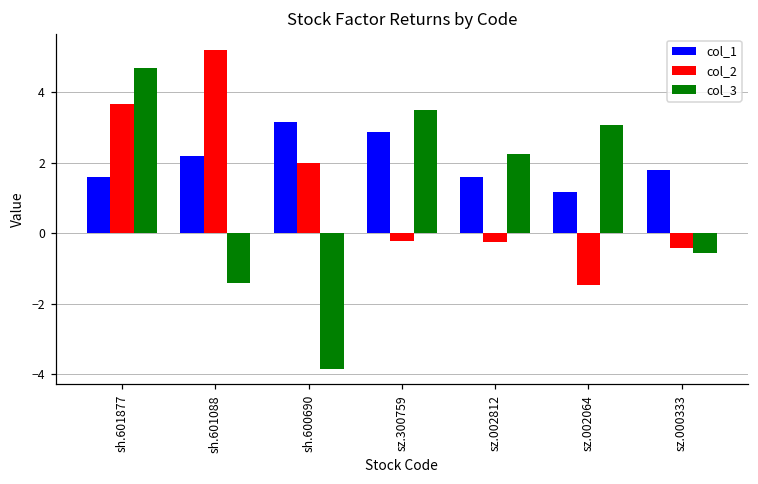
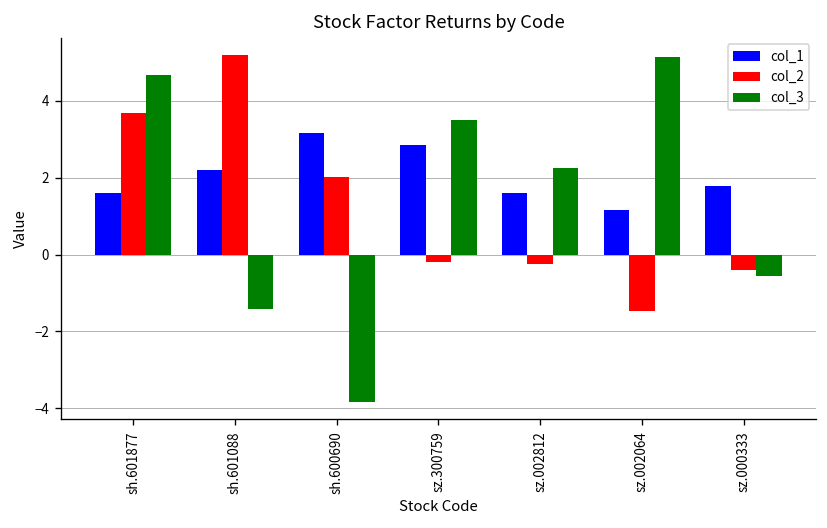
col_3, sz.002064: 3.1 -> 5.1
